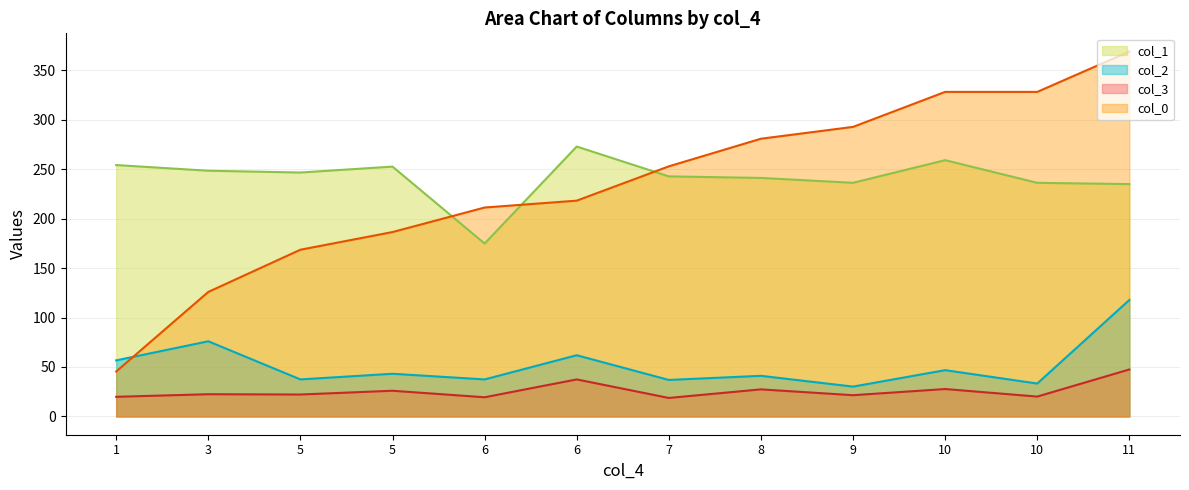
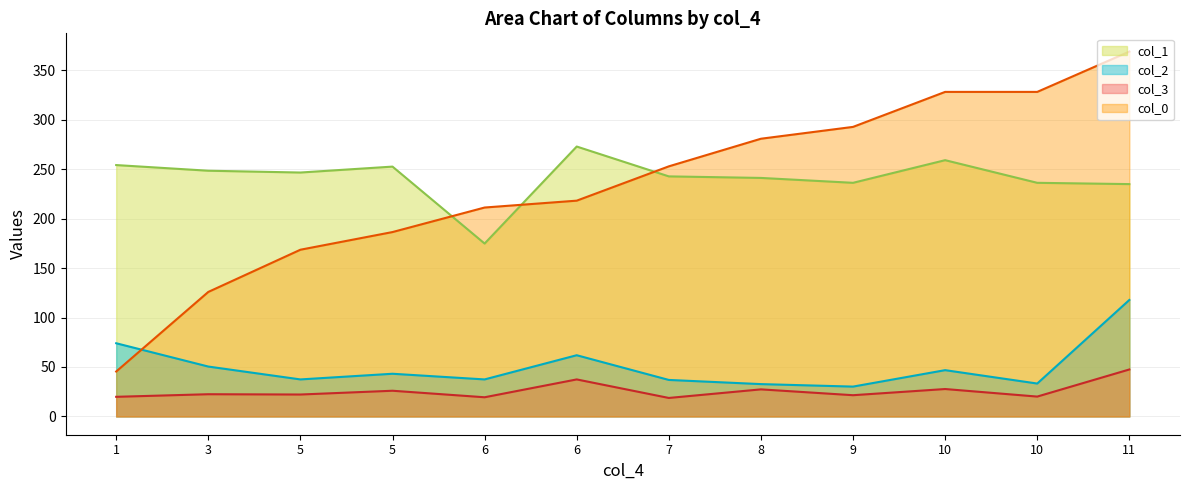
col_2, 1: 60 -> 70
col_2, 3: 80 -> 50
col_2, 8: 40 -> 30
